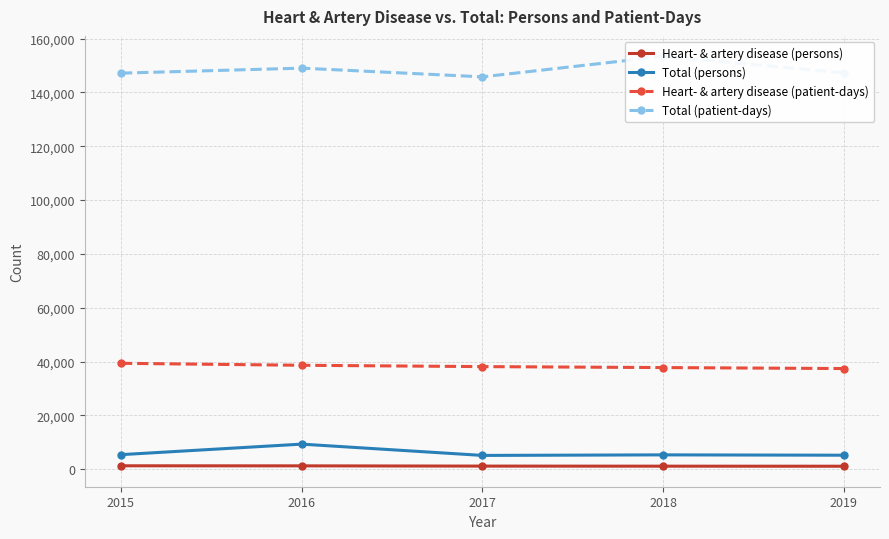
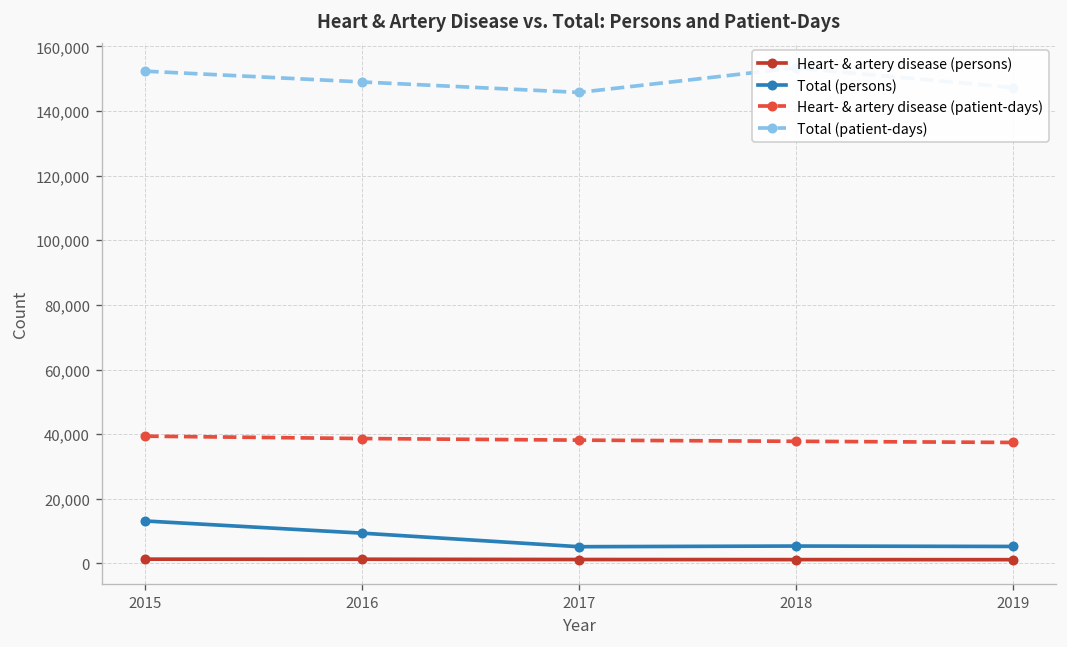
Total (persons), 2015: 5,000 -> 13,000
Total (patient-days), 2015: 147,000 -> 152,000
